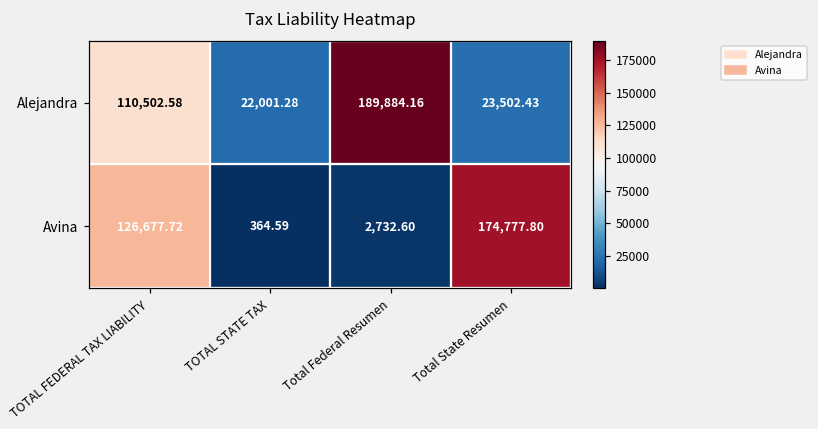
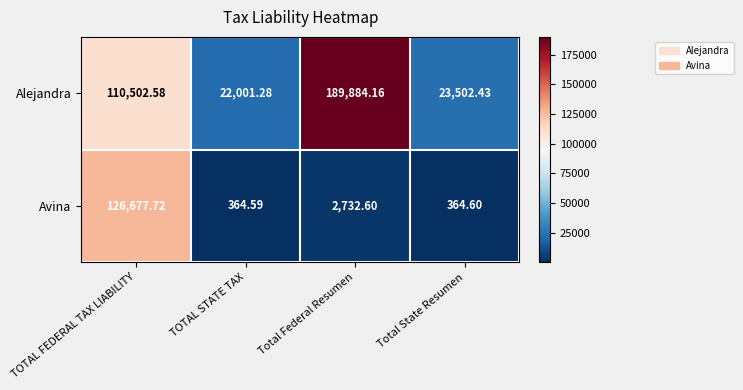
Avina, Total State Resumen: 174,777.80 -> 364.60
